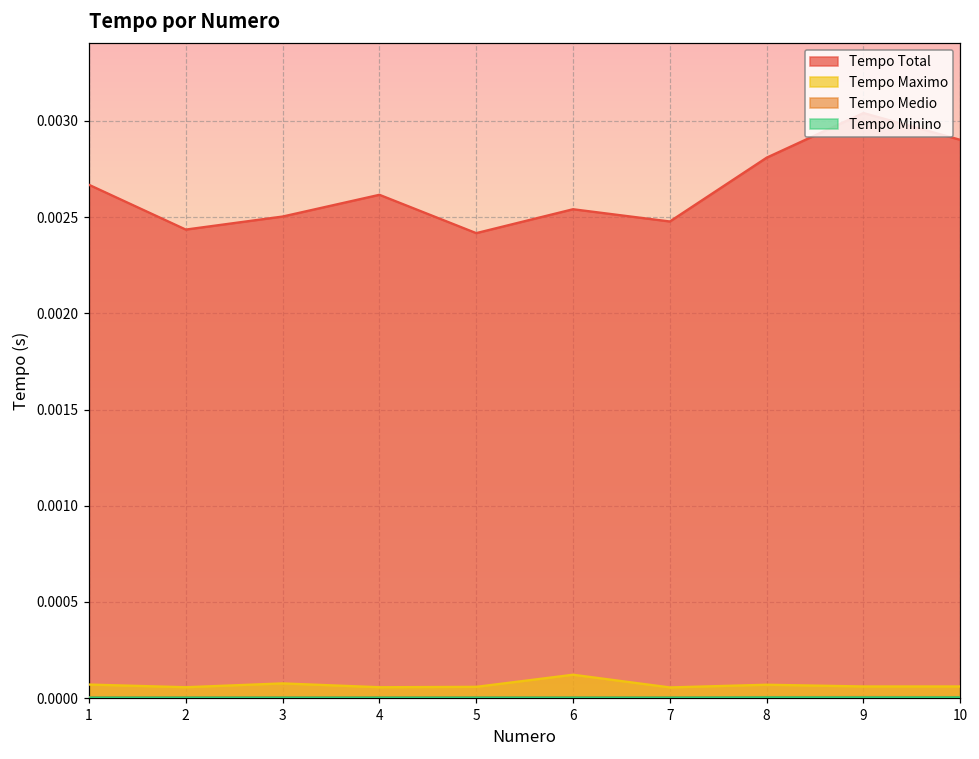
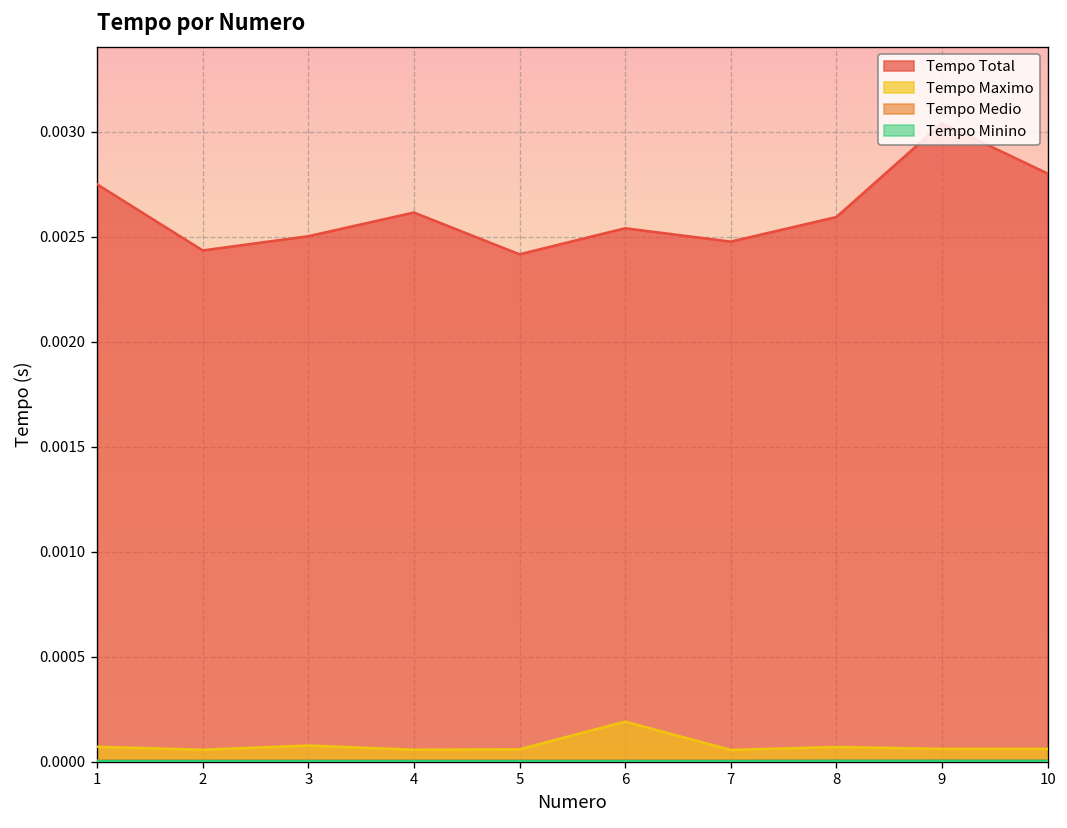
Tempo Total, 1: 0.00267 -> 0.00275
Tempo Maximo, 6: 0.00012 -> 0.00019
Tempo Total, 8: 0.00281 -> 0.00259
Tempo Total, 10: 0.00290 -> 0.00280
